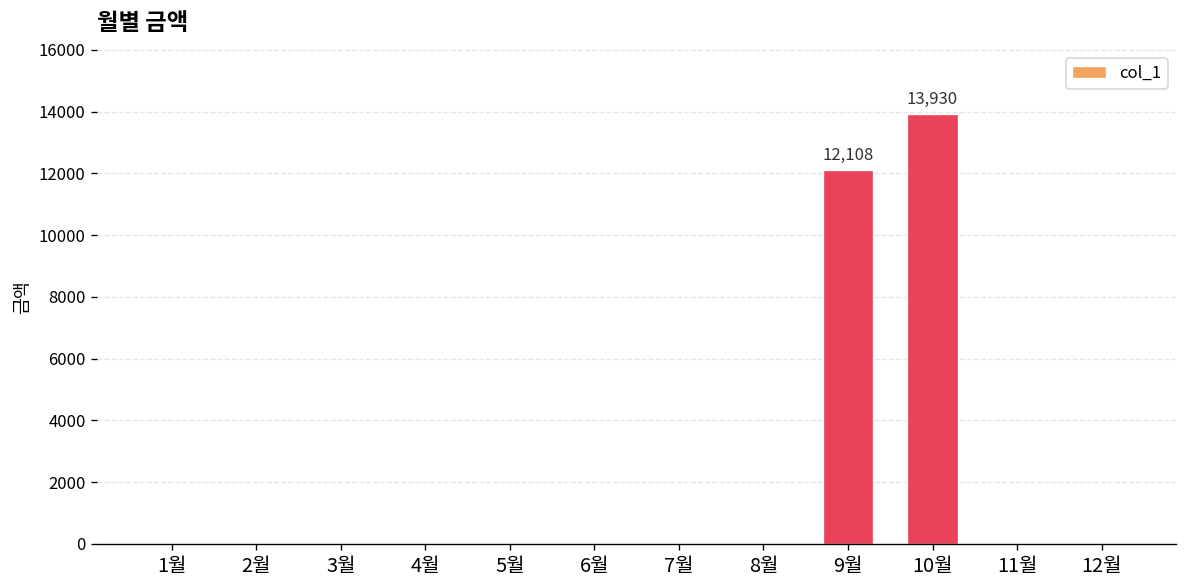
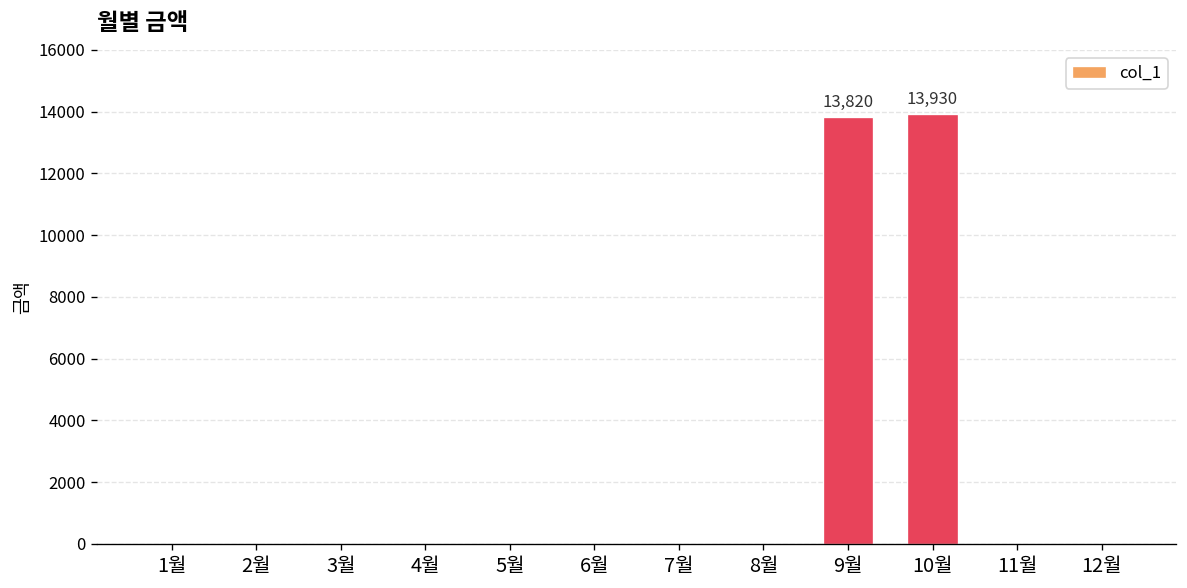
9월: 12,108 -> 13,820
